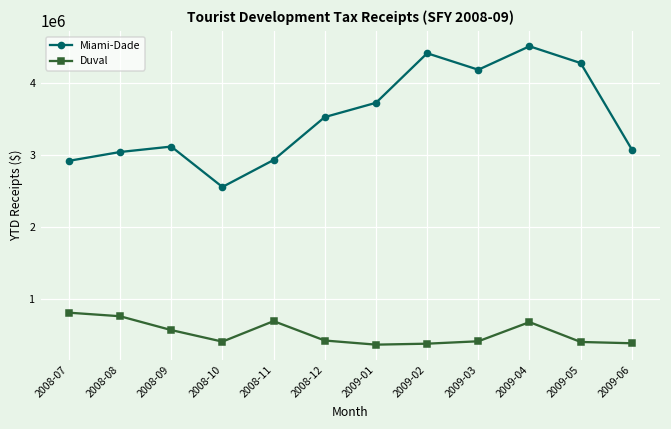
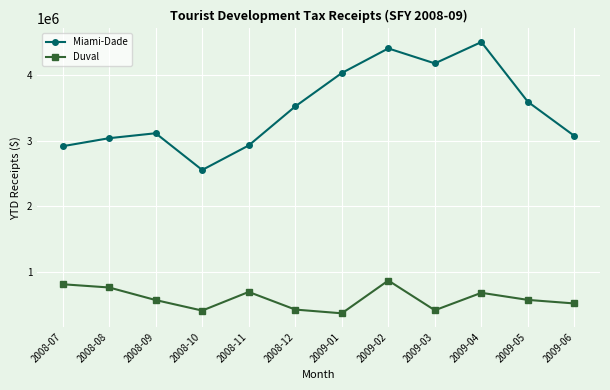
Miami-Dade, 2009-01: 3700000 -> 4000000
Duval, 2009-02: 400000 -> 900000
Miami-Dade, 2009-05: 4300000 -> 3600000
Duval, 2009-05: 400000 -> 600000
Duval, 2009-06: 400000 -> 500000
